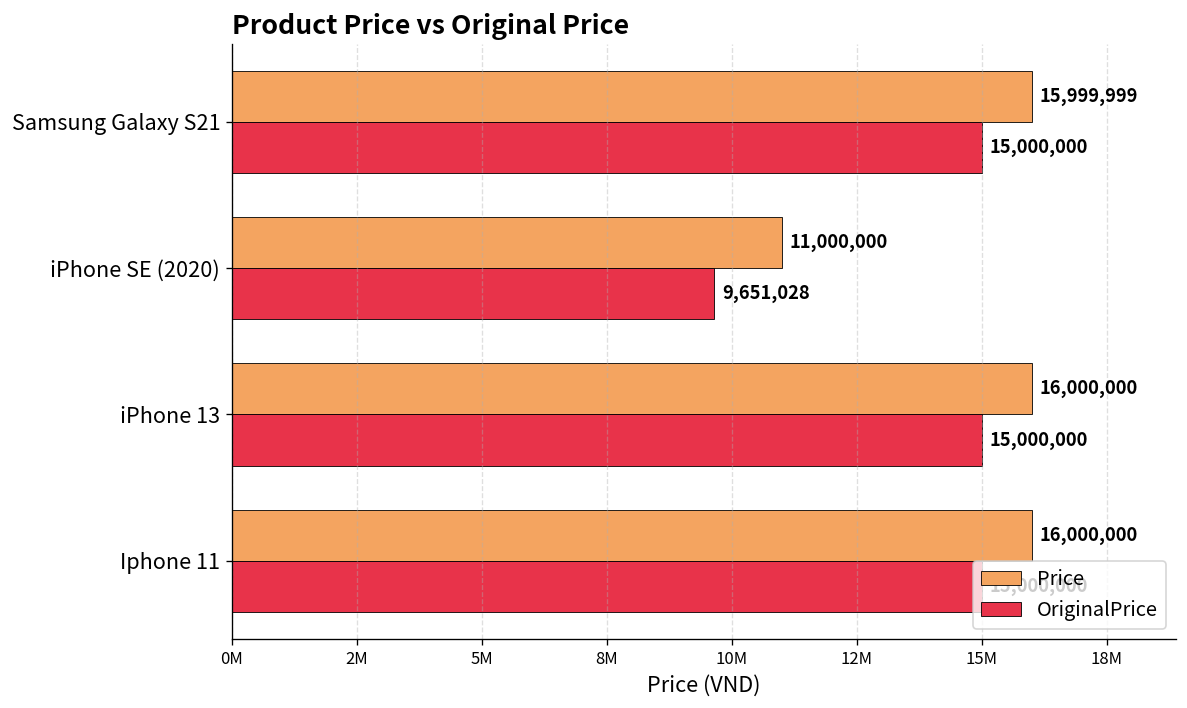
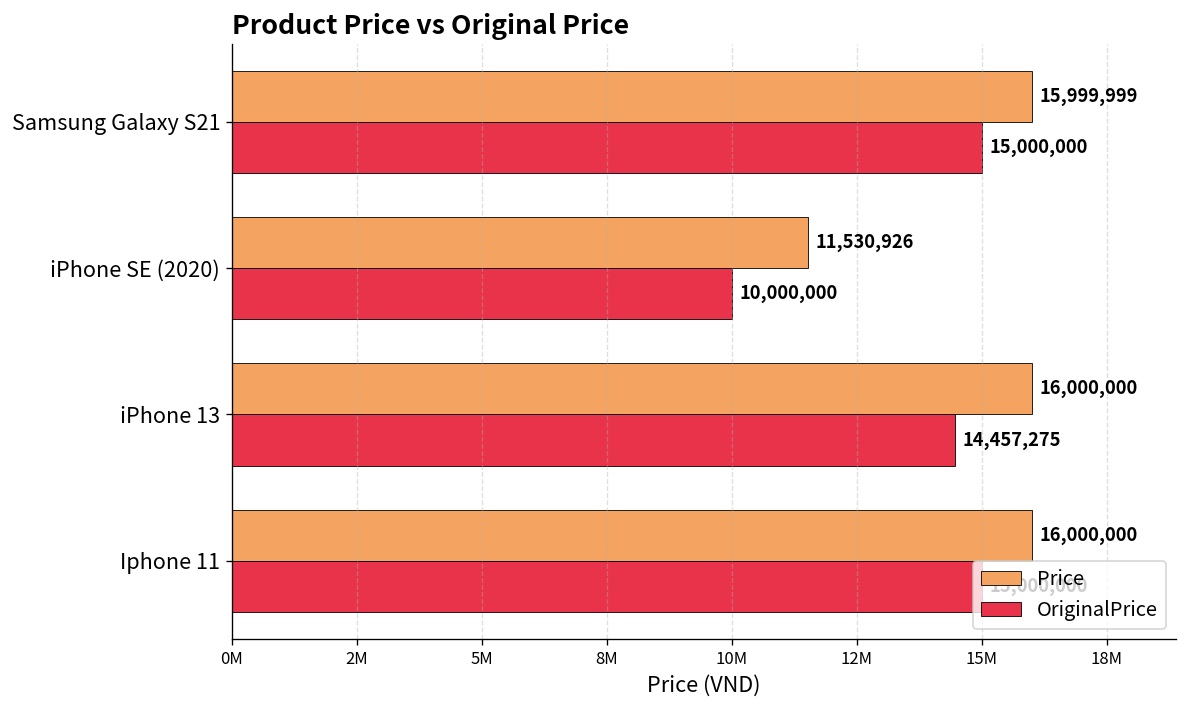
Price, iPhone SE (2020): 11,000,000 -> 11,530,926
OriginalPrice, iPhone SE (2020): 9,651,028 -> 10,000,000
OriginalPrice, iPhone 13: 15,000,000 -> 14,457,275
